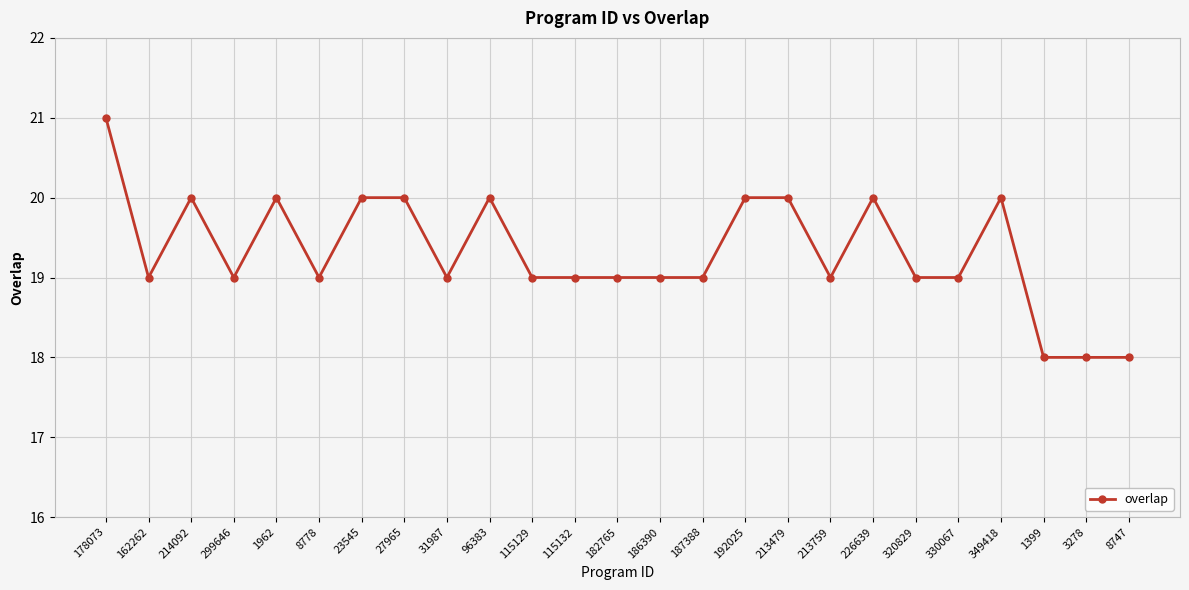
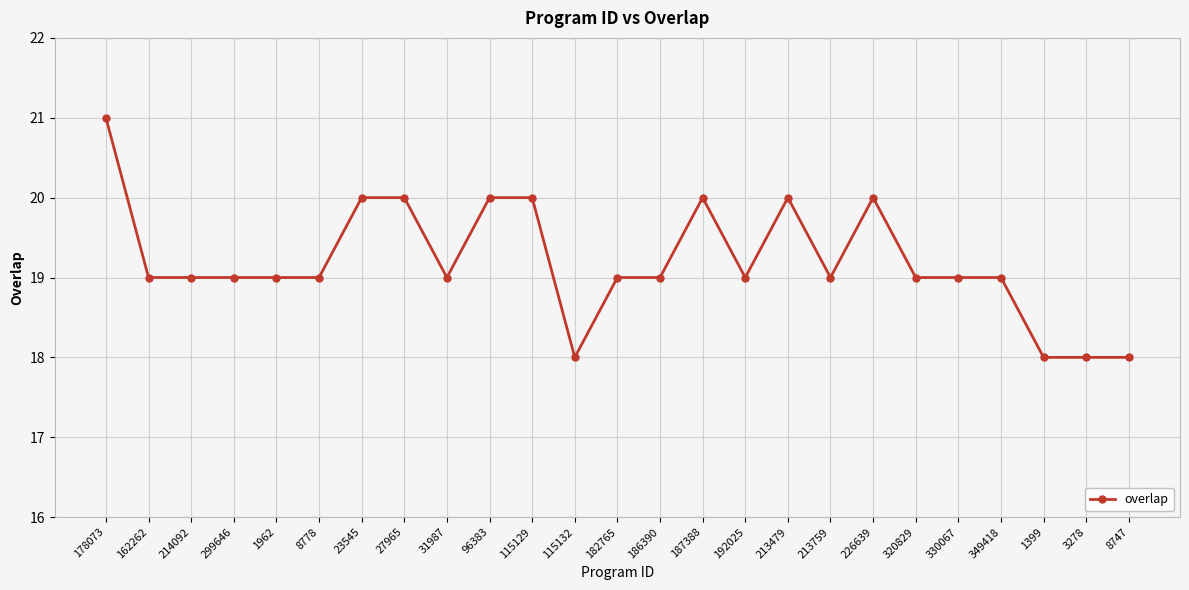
214092: 20 -> 19
1962: 20 -> 19
115129: 19 -> 20
115132: 19 -> 18
187388: 19 -> 20
192025: 20 -> 19
349418: 20 -> 19
